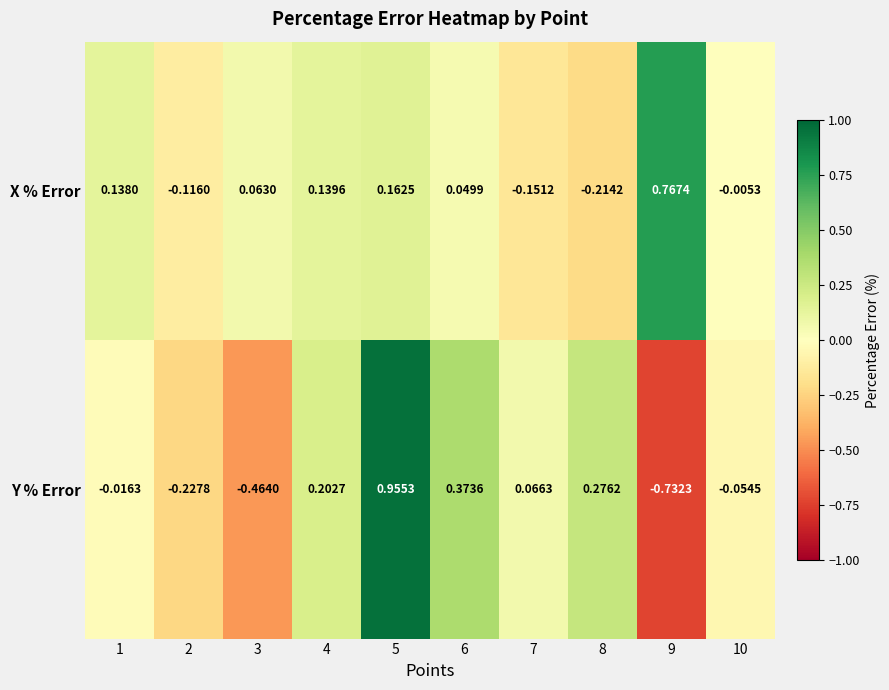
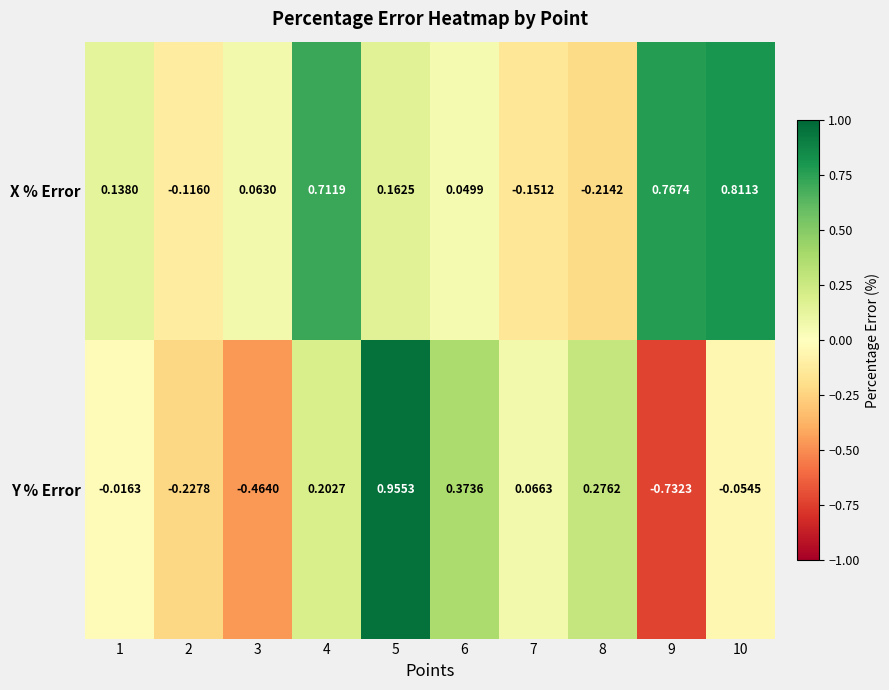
X % Error, 4: 0.1396 -> 0.7119
X % Error, 10: -0.0053 -> 0.8113
